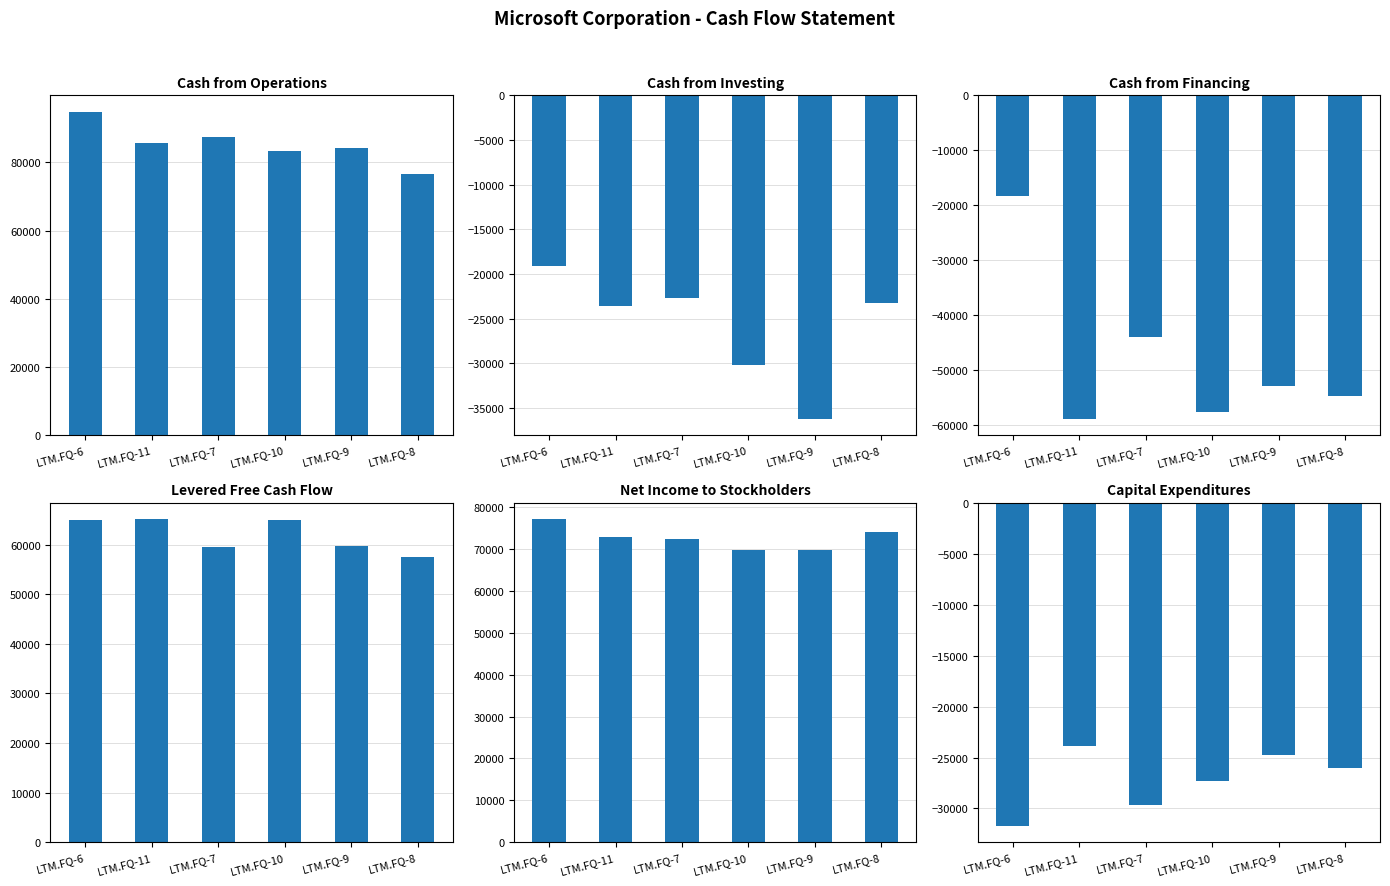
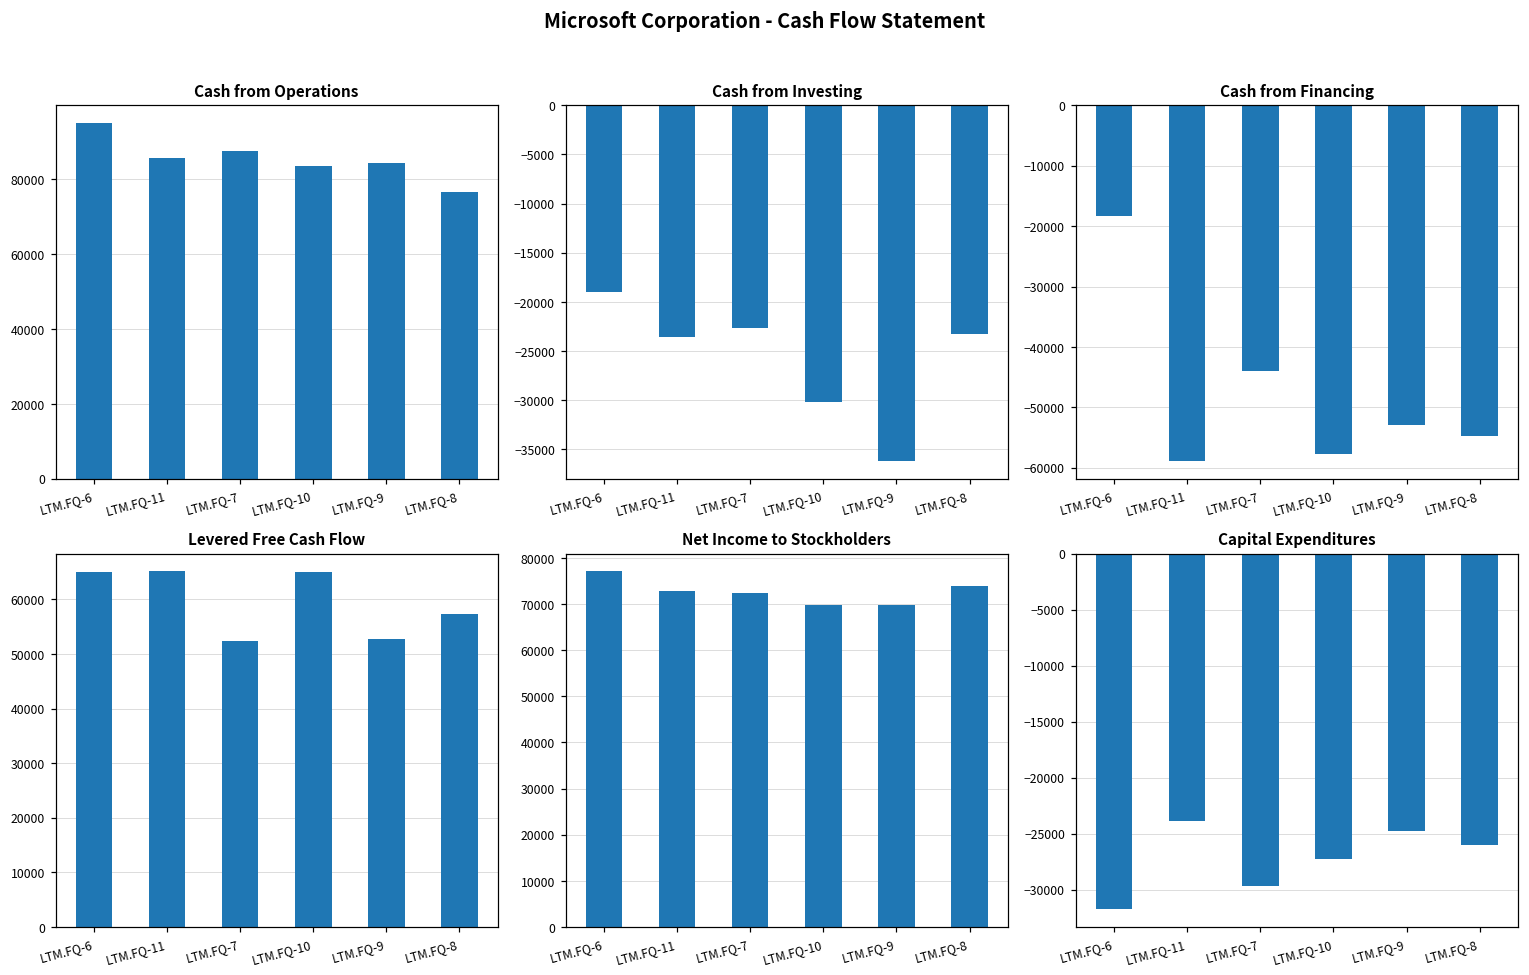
Levered Free Cash Flow, LTM.FQ-7: 59000 -> 52000
Levered Free Cash Flow, LTM.FQ-9: 60000 -> 53000
